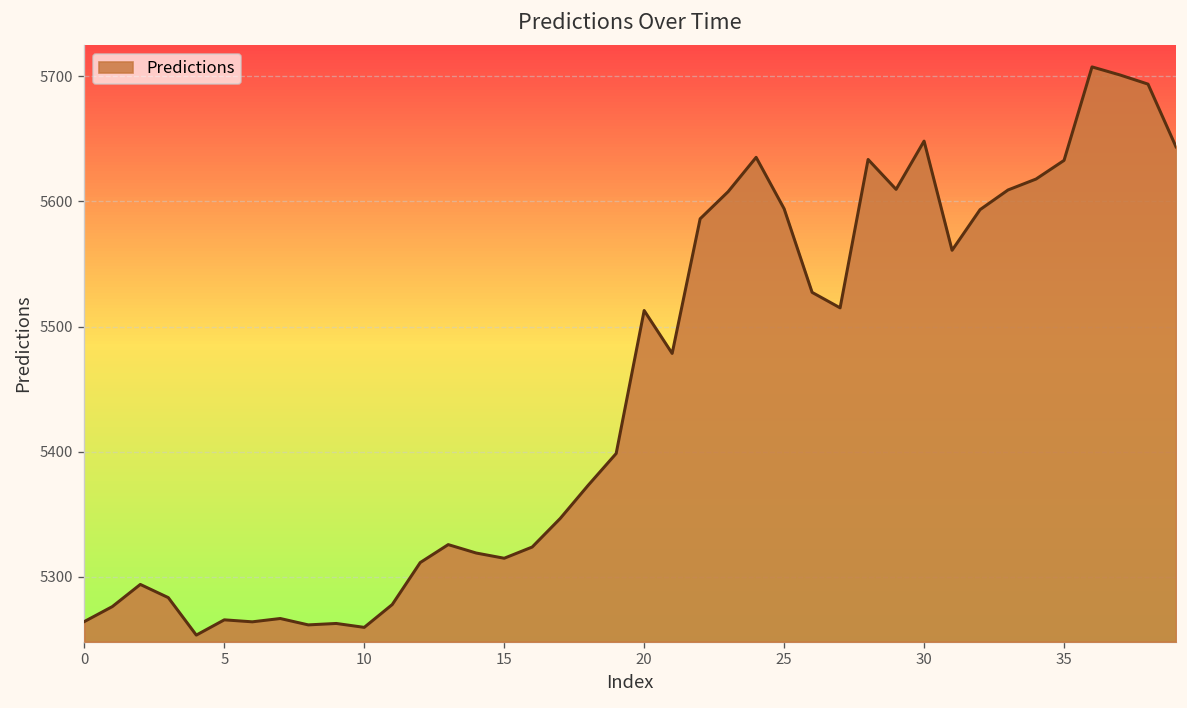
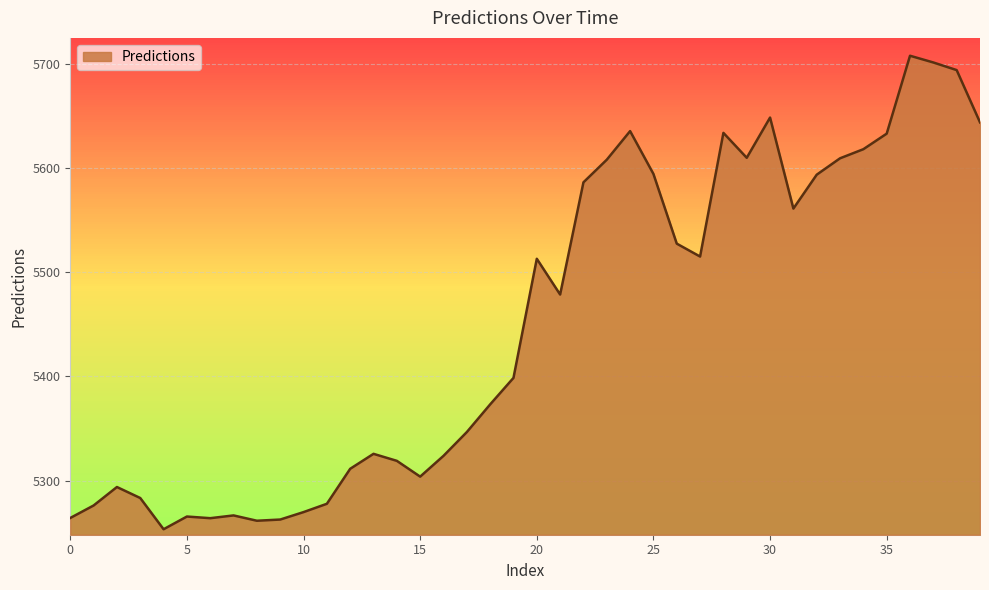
10: 5259 -> 5270
15: 5315 -> 5304
